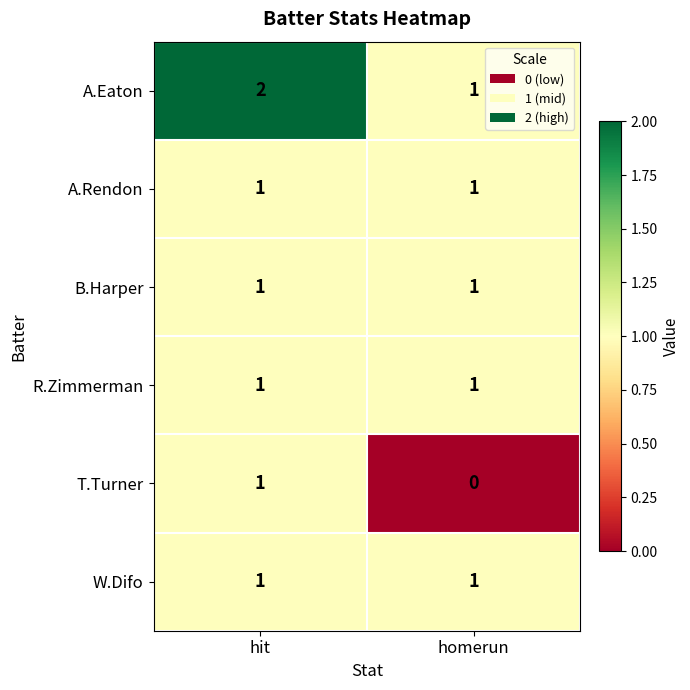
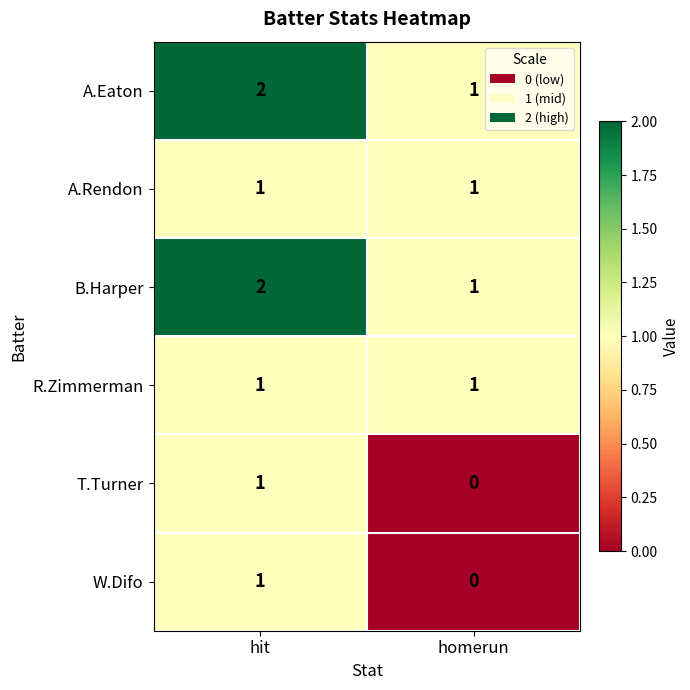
B.Harper, hit: 1 -> 2
W.Difo, homerun: 1 -> 0
